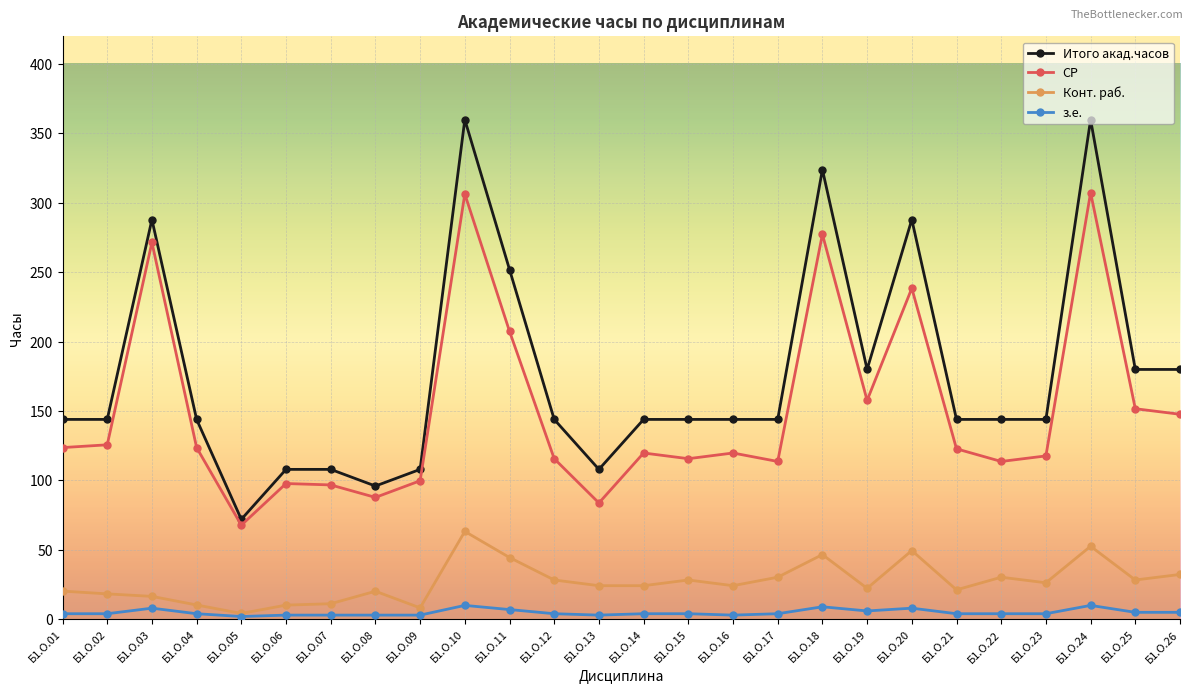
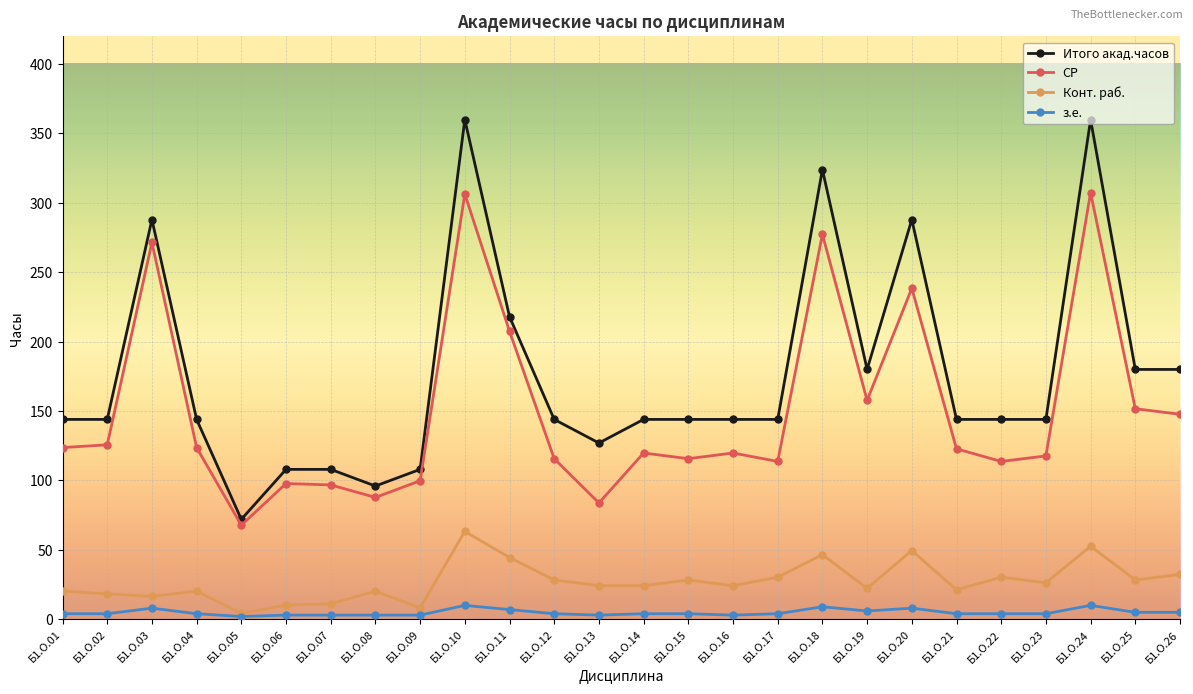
Конт. раб., Б1.О.04: 10 -> 20
Итого акад.часов, Б1.О.11: 252 -> 218
Итого акад.часов, Б1.О.13: 108 -> 127
